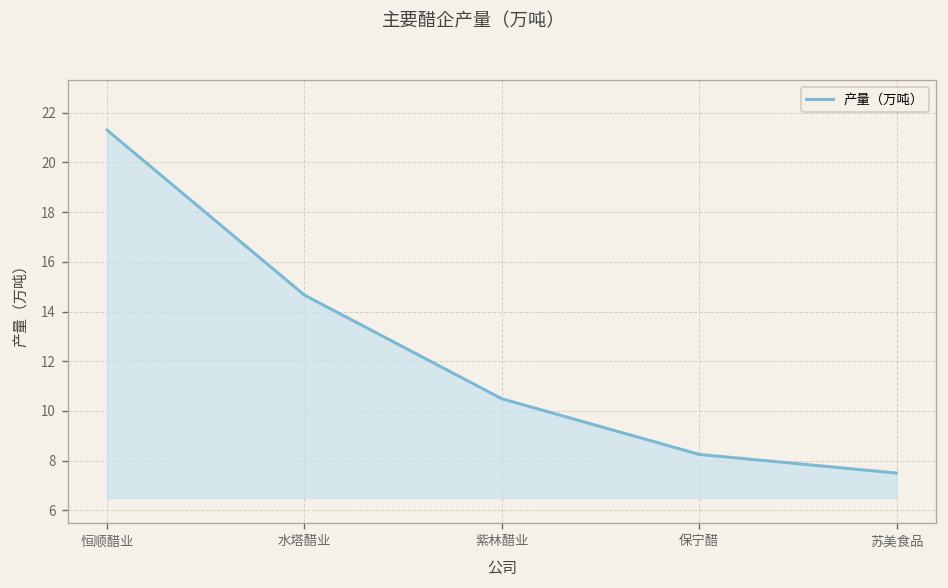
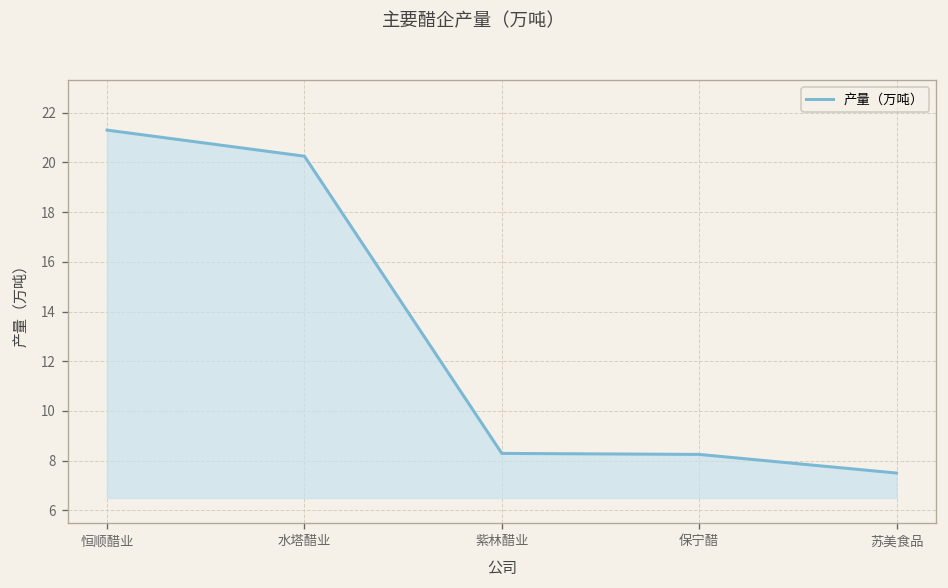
水塔醋业: 14.7 -> 20.3
紫林醋业: 10.5 -> 8.3
